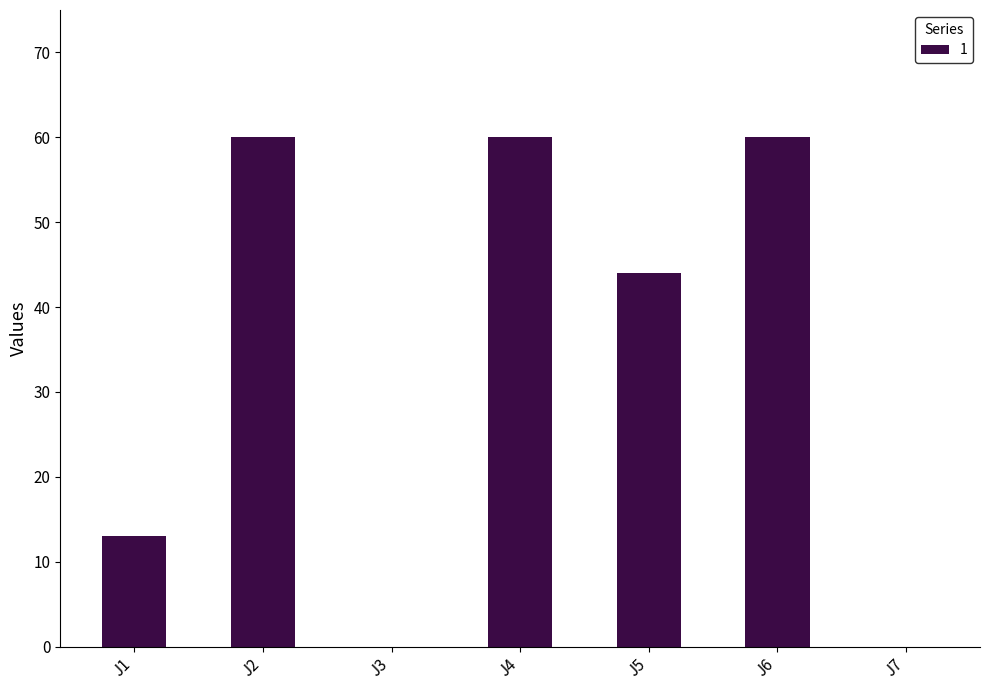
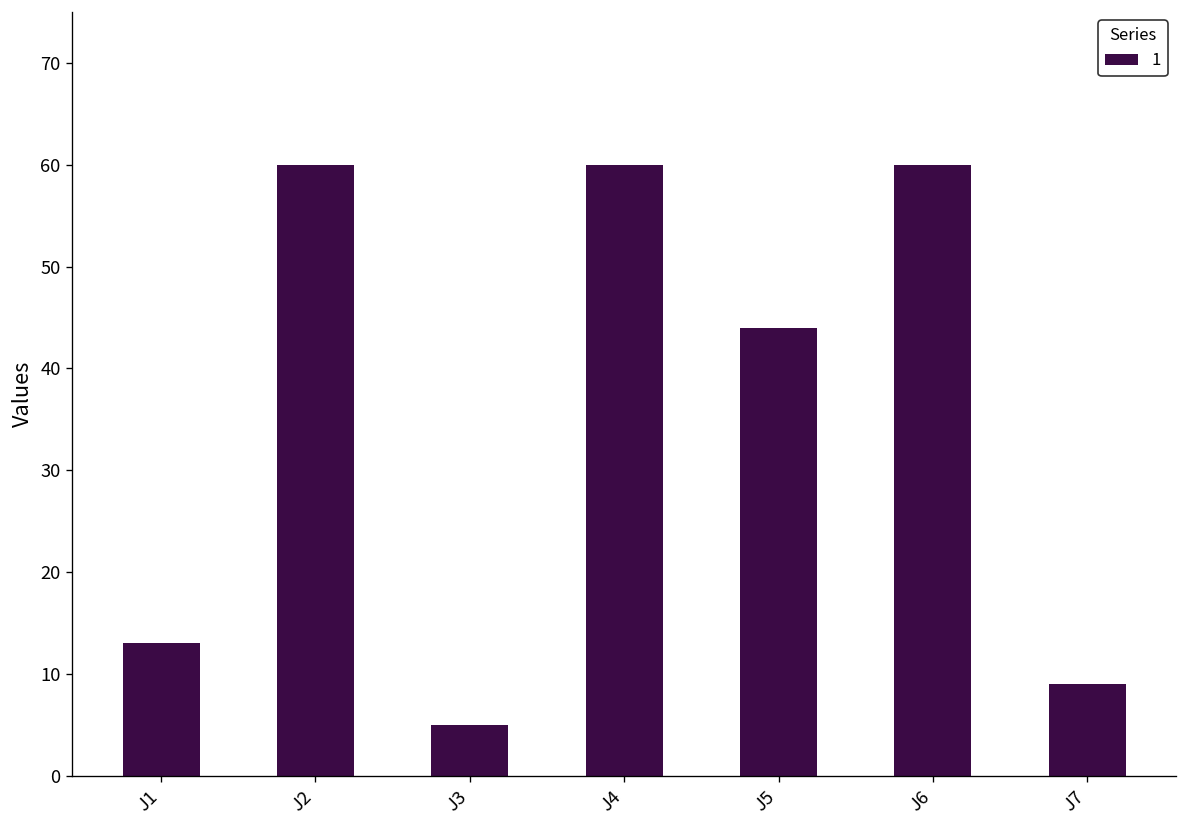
J3: 0 -> 5
J7: 0 -> 9
